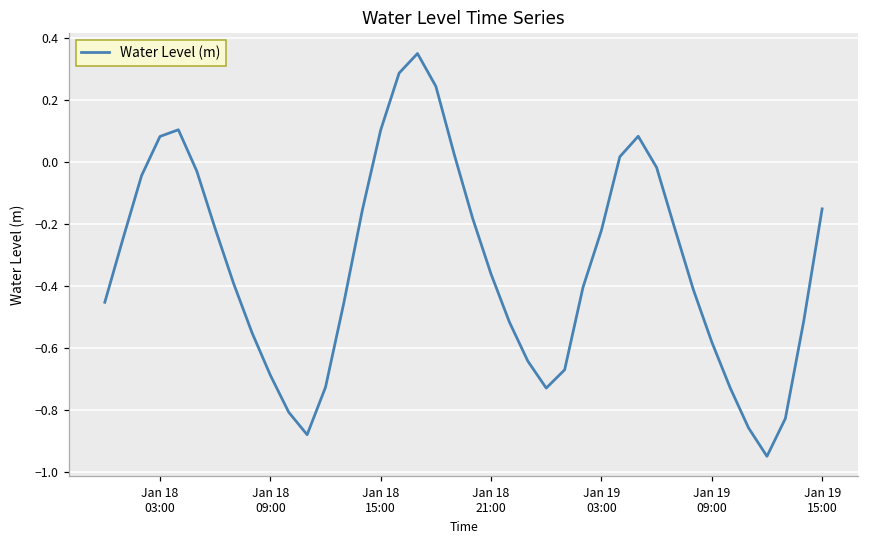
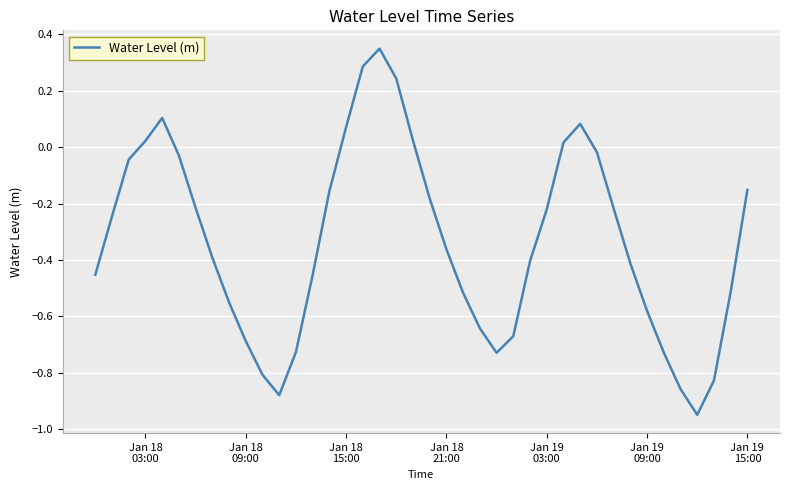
Jan 18 03:00: 0.08 -> 0.02
Jan 18 15:00: 0.10 -> 0.07
